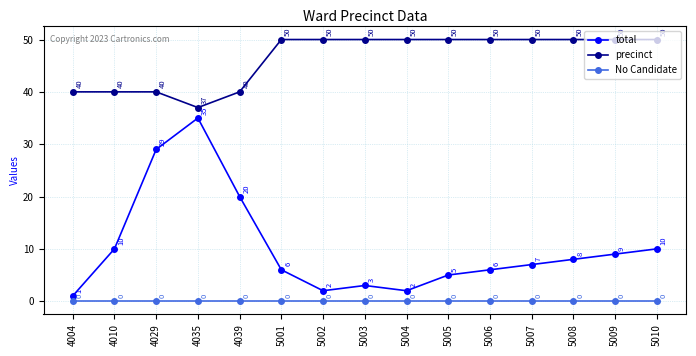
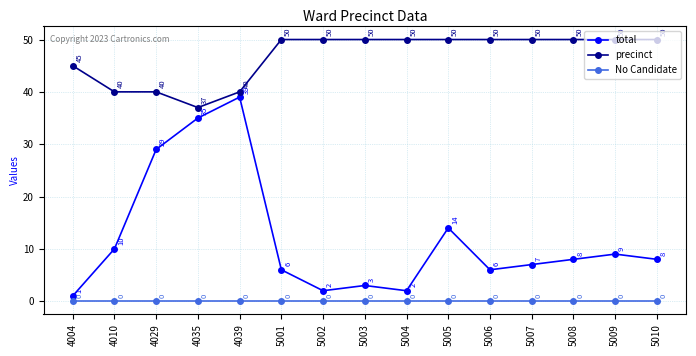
precinct, 4004: 40 -> 45
total, 4039: 20 -> 39
total, 5005: 5 -> 14
total, 5010: 10 -> 8
